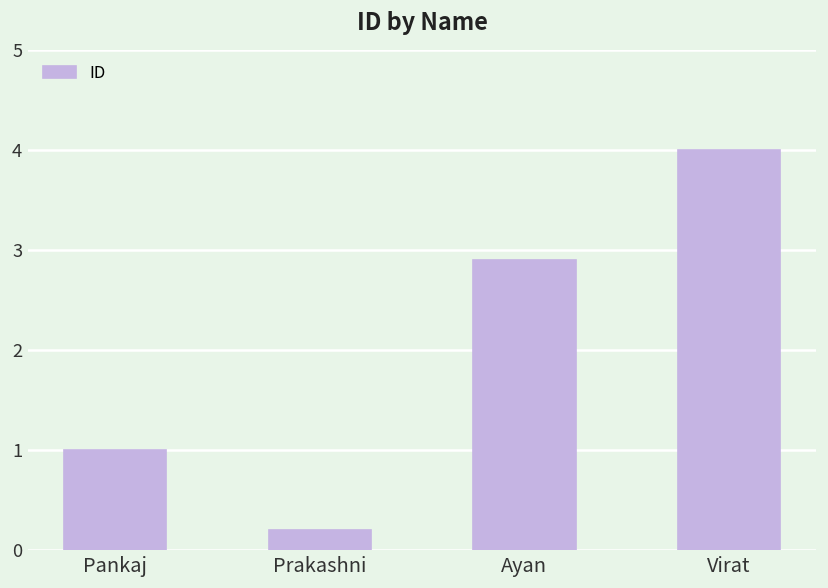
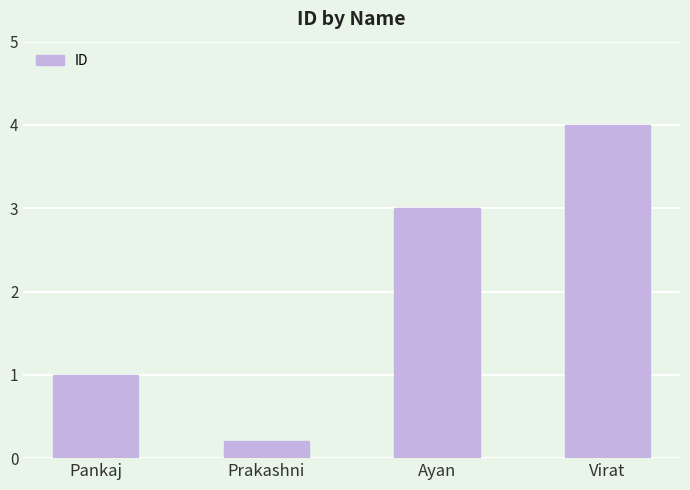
Ayan: 2.9 -> 3.0
